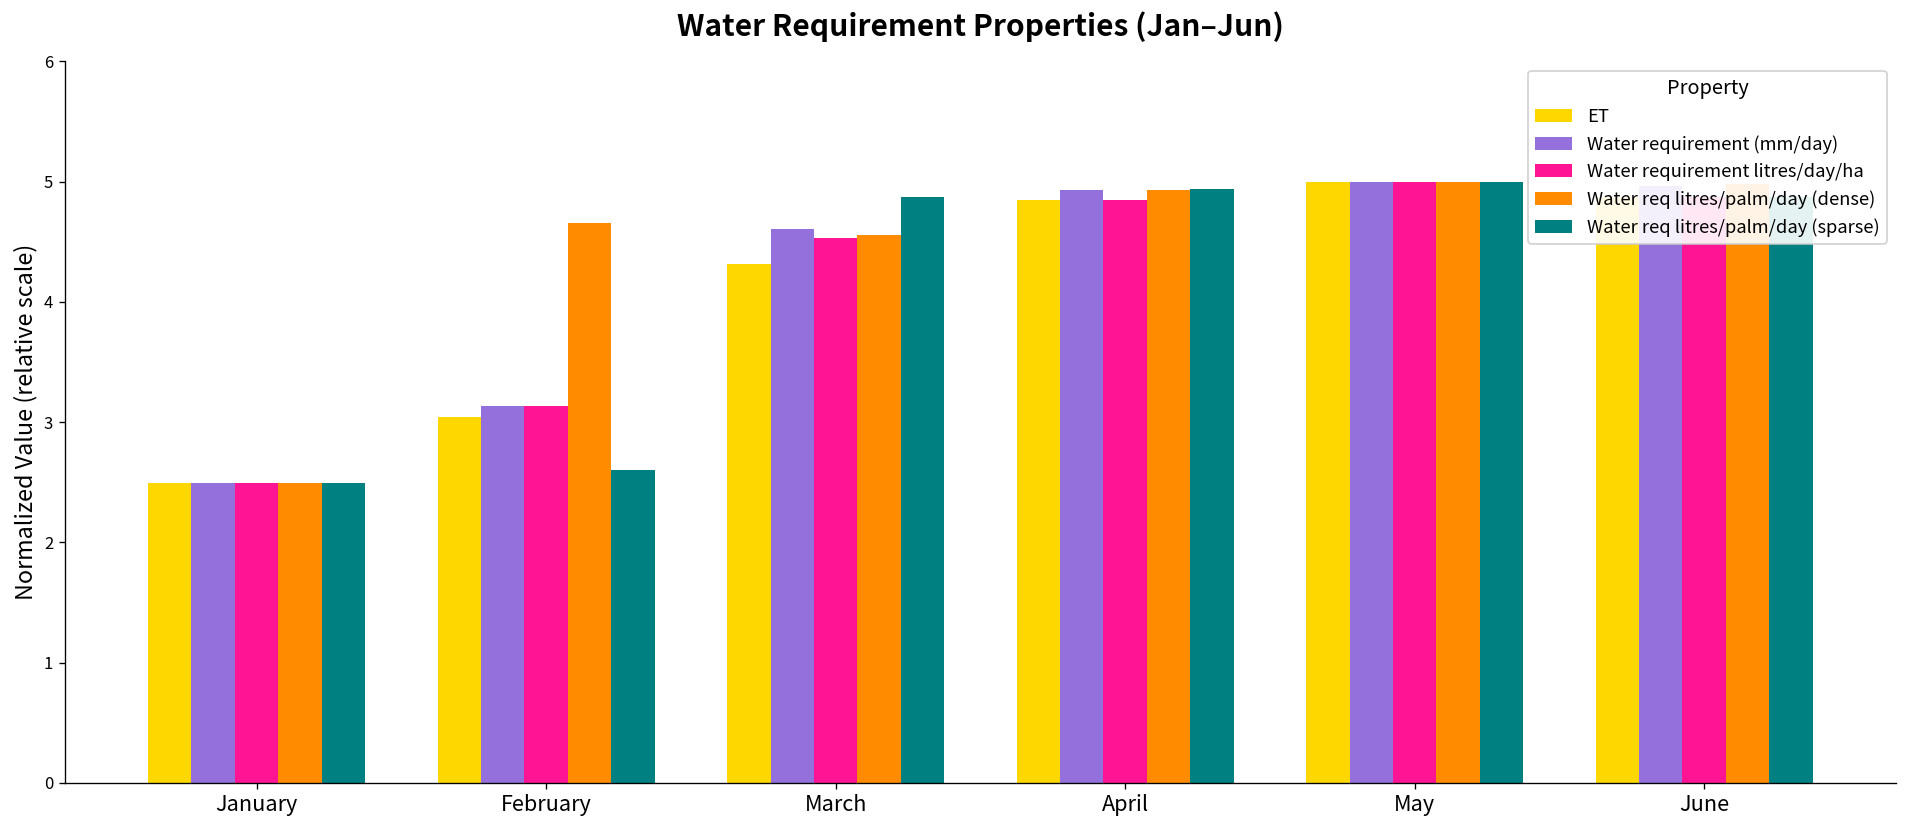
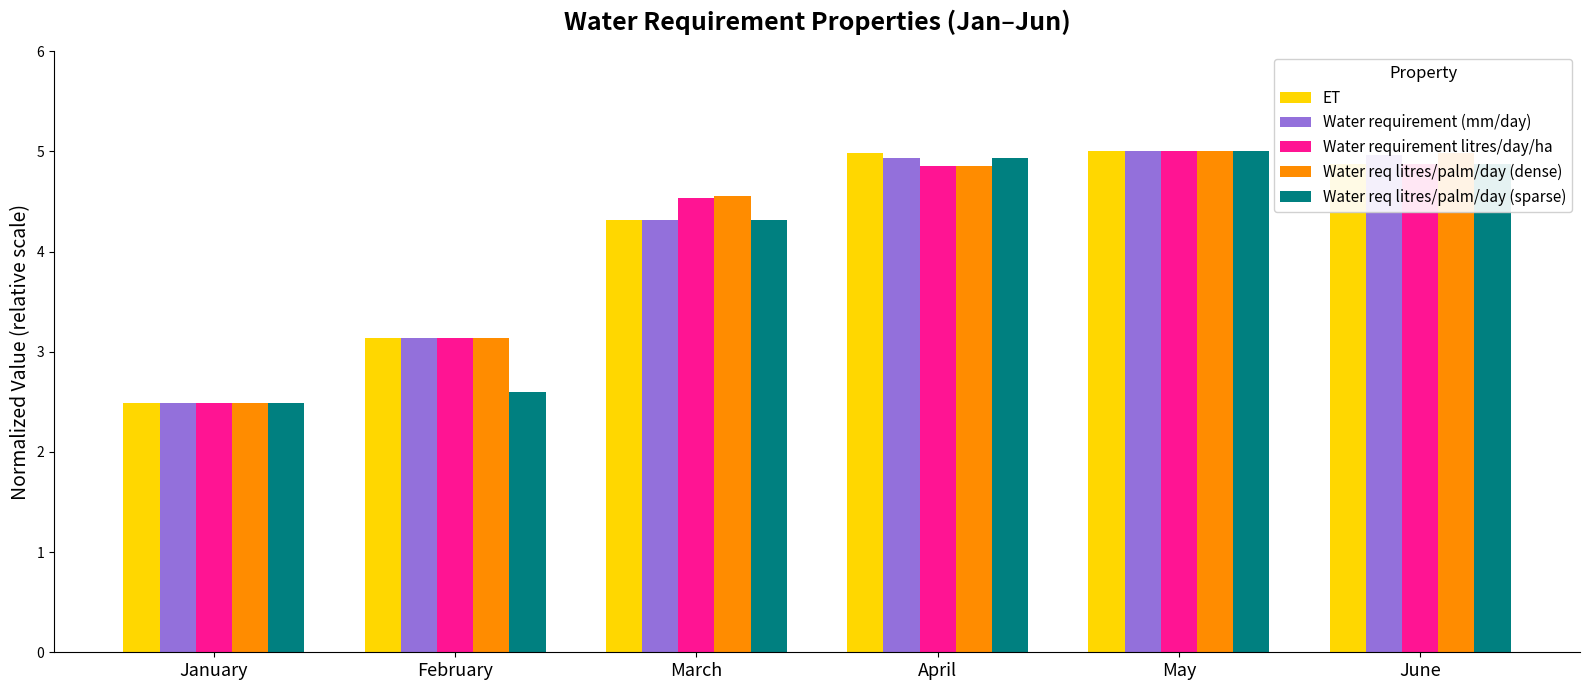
ET, February: 3.04 -> 3.14
Water req litres/palm/day (dense), February: 4.66 -> 3.14
Water requirement (mm/day), March: 4.61 -> 4.31
Water req litres/palm/day (sparse), March: 4.88 -> 4.31
ET, April: 4.85 -> 4.98
Water req litres/palm/day (dense), April: 4.93 -> 4.85
